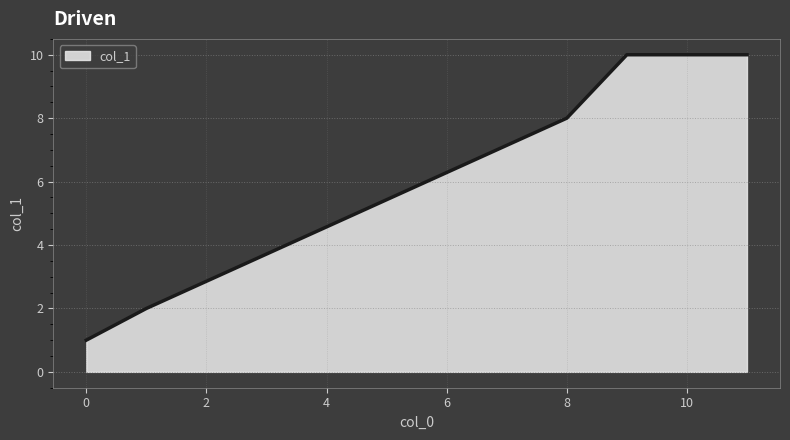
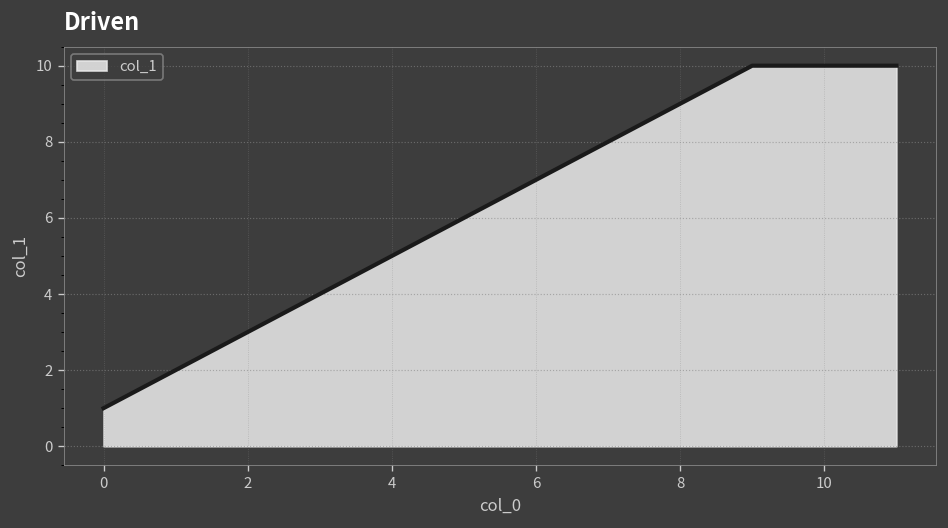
8: 8 -> 9
